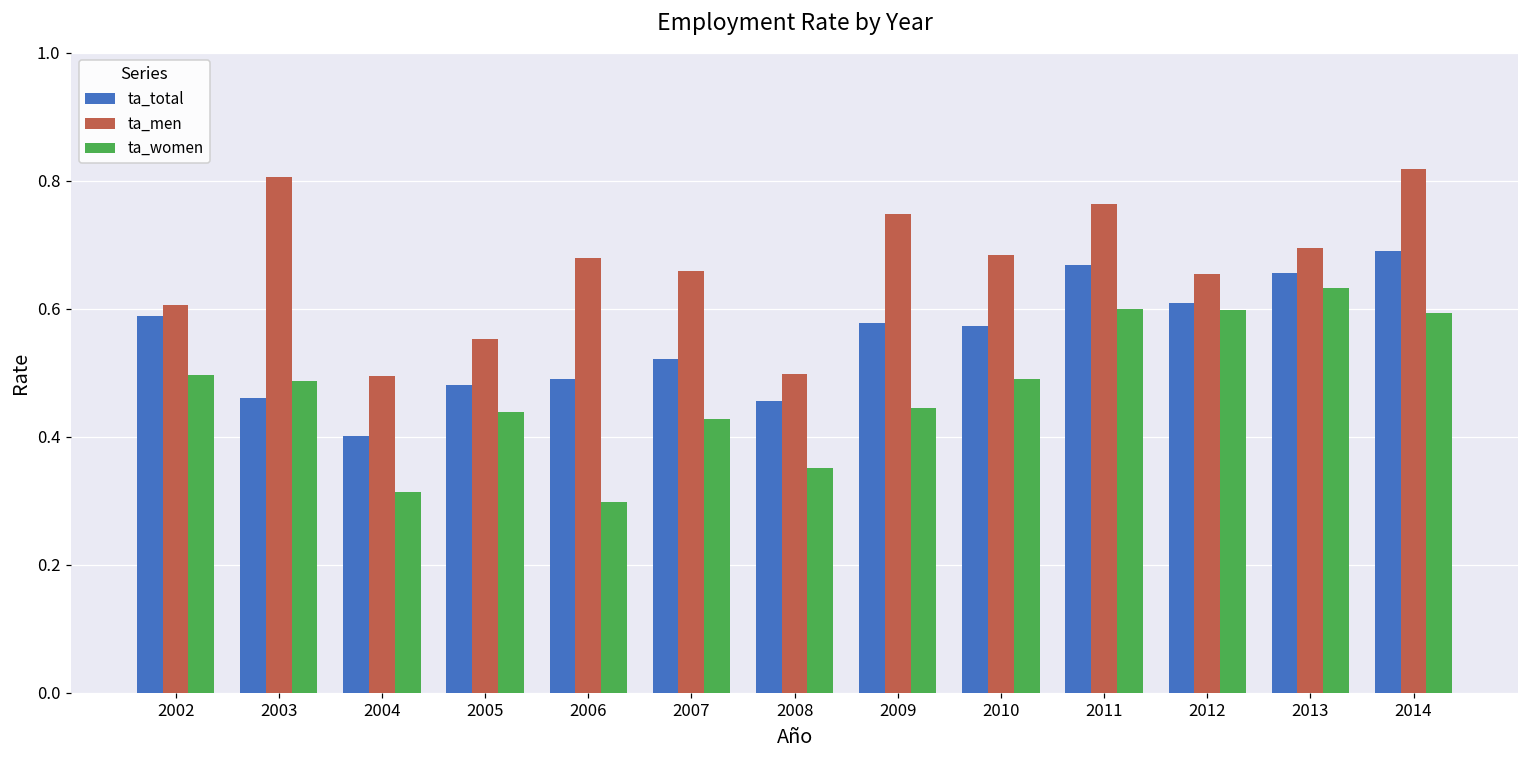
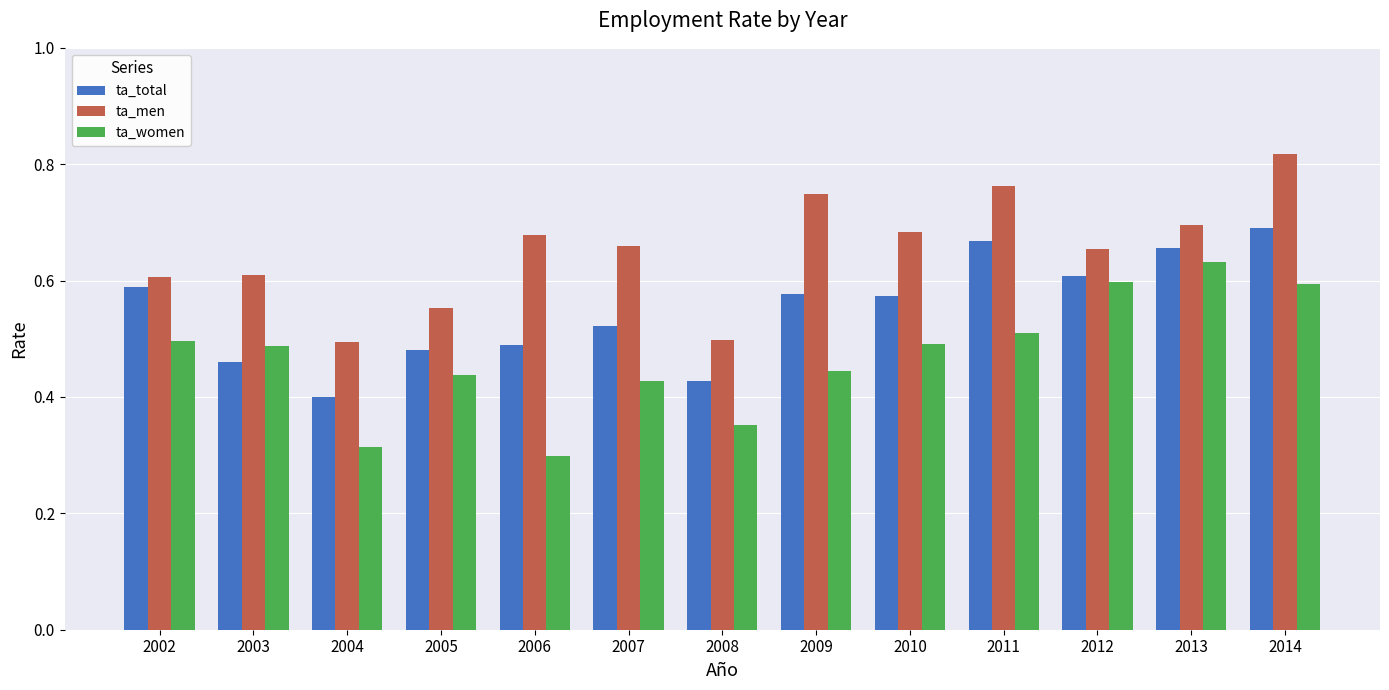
ta_men, 2003: 0.81 -> 0.61
ta_total, 2008: 0.46 -> 0.43
ta_women, 2011: 0.60 -> 0.51
